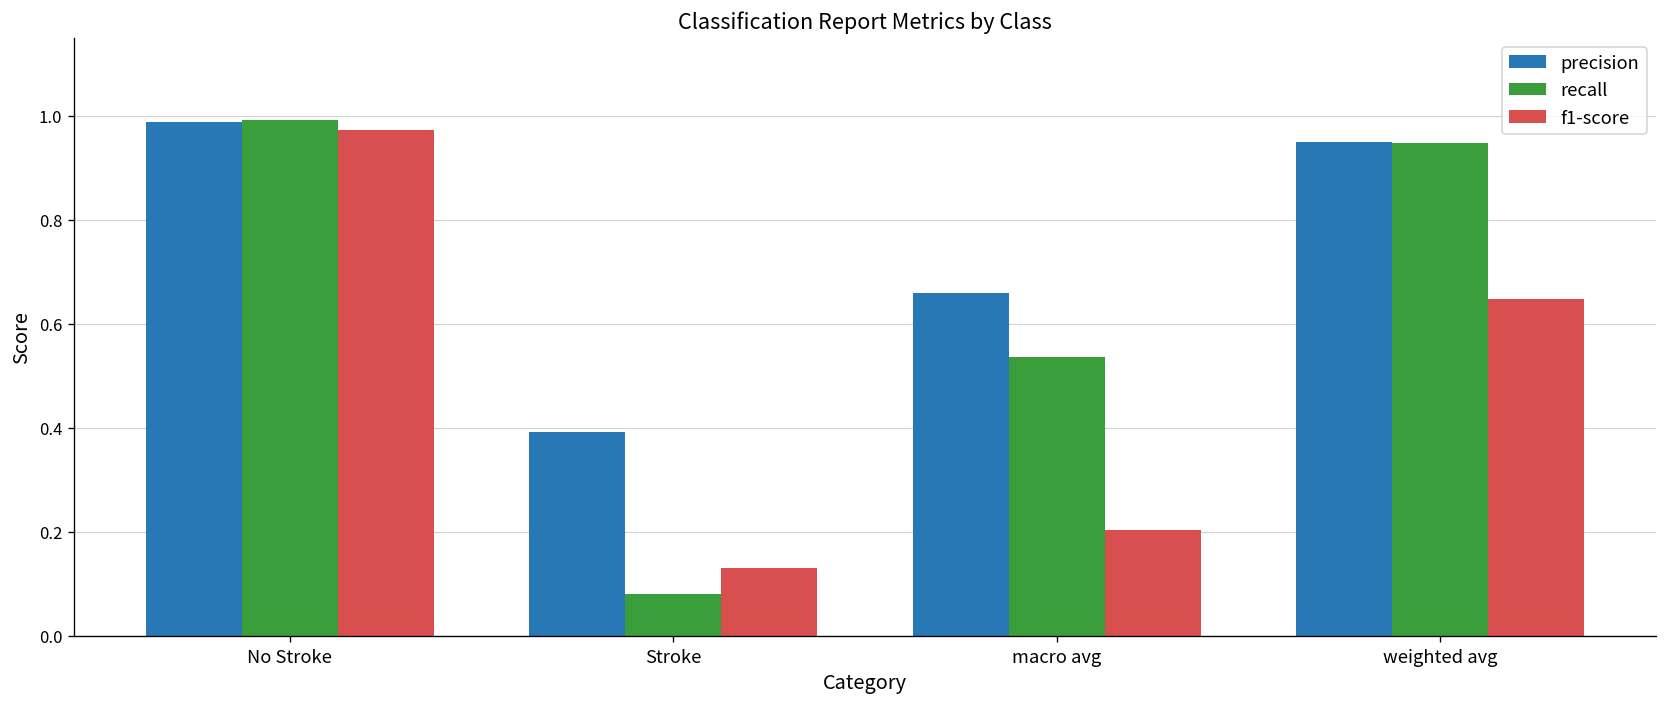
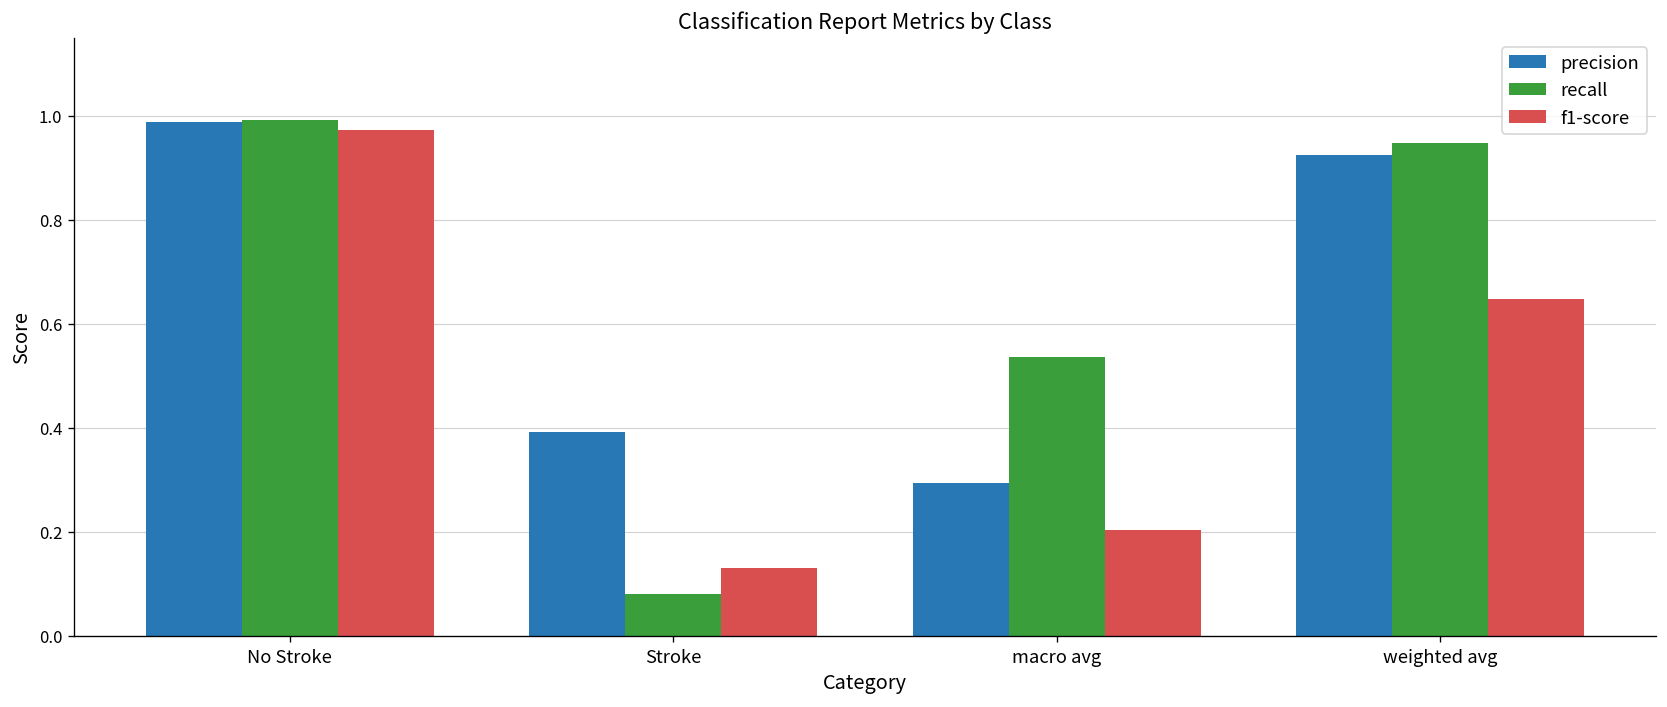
precision, macro avg: 0.66 -> 0.29
precision, weighted avg: 0.95 -> 0.93
